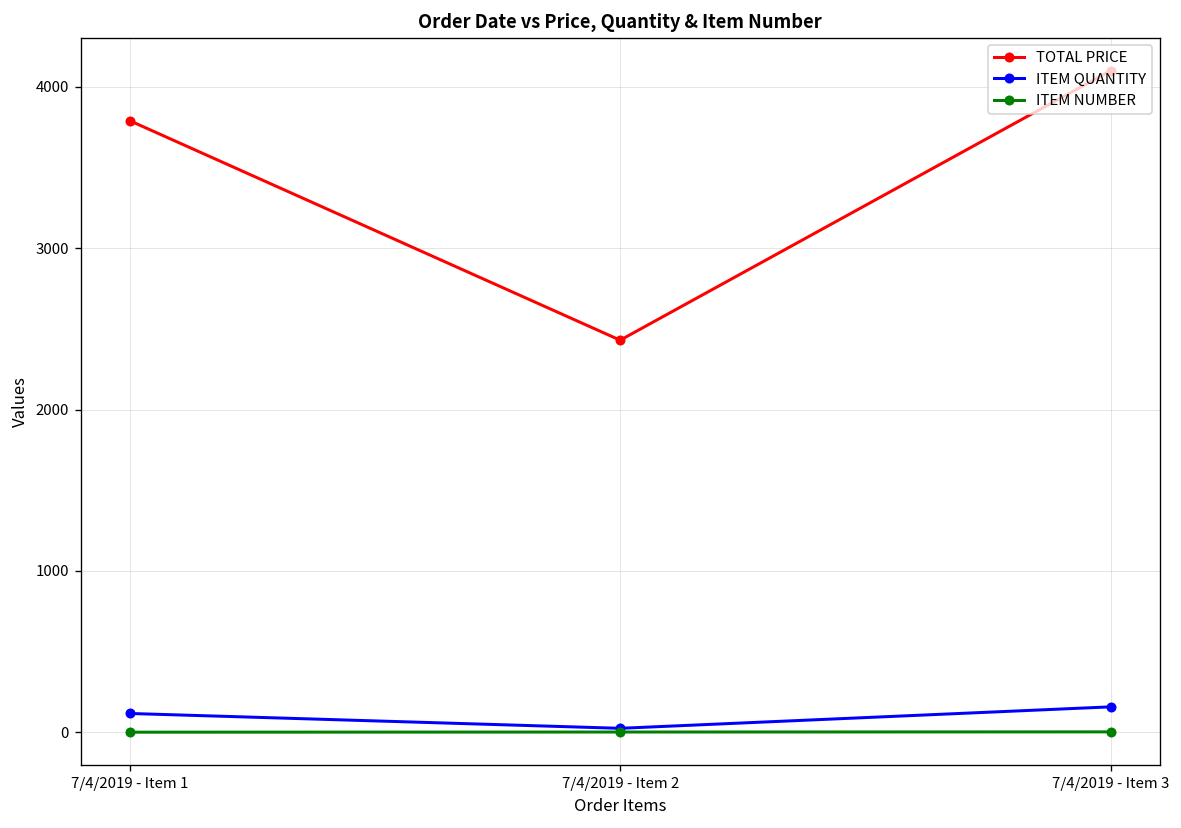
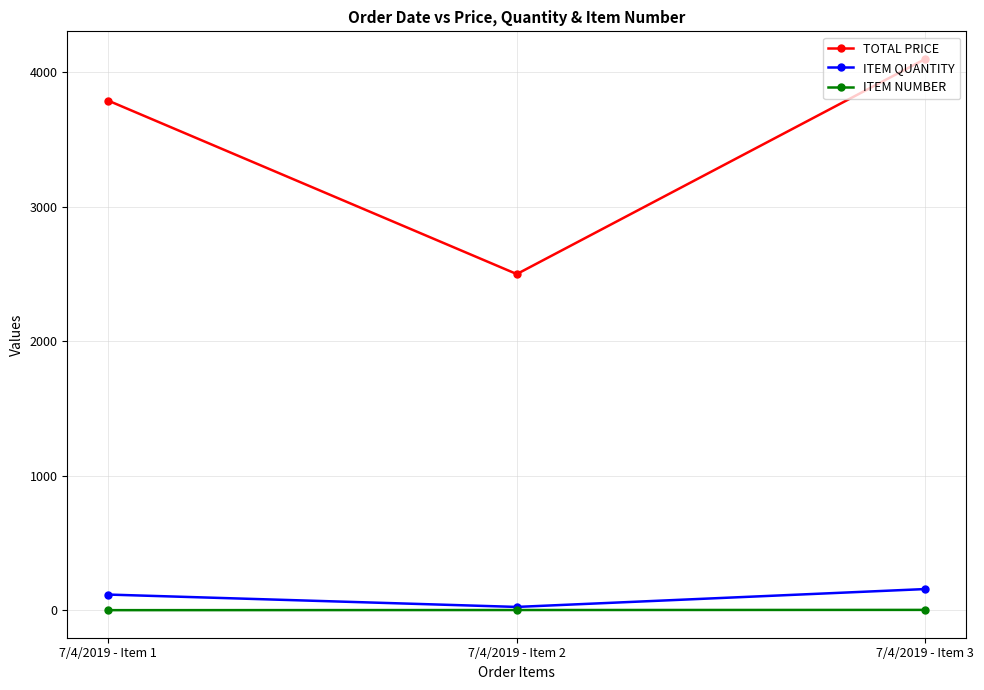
TOTAL PRICE, 7/4/2019 - Item 2: 2430 -> 2500
